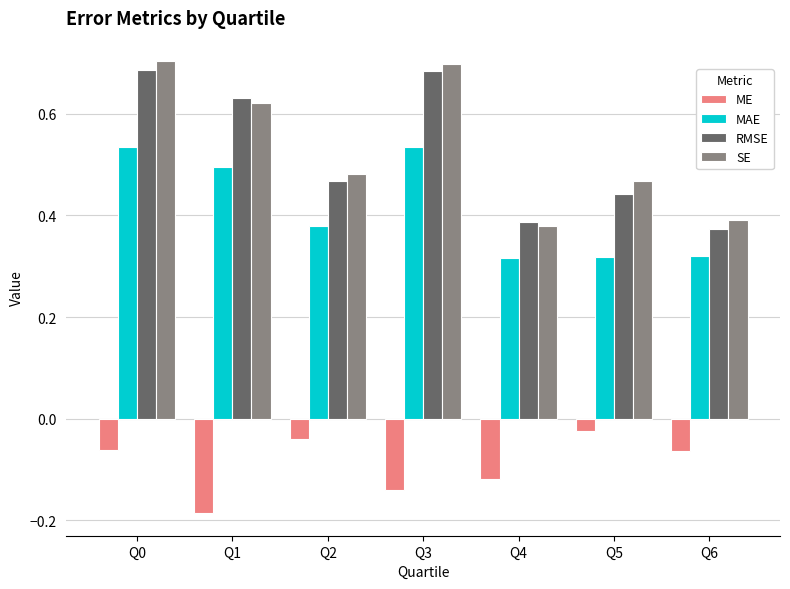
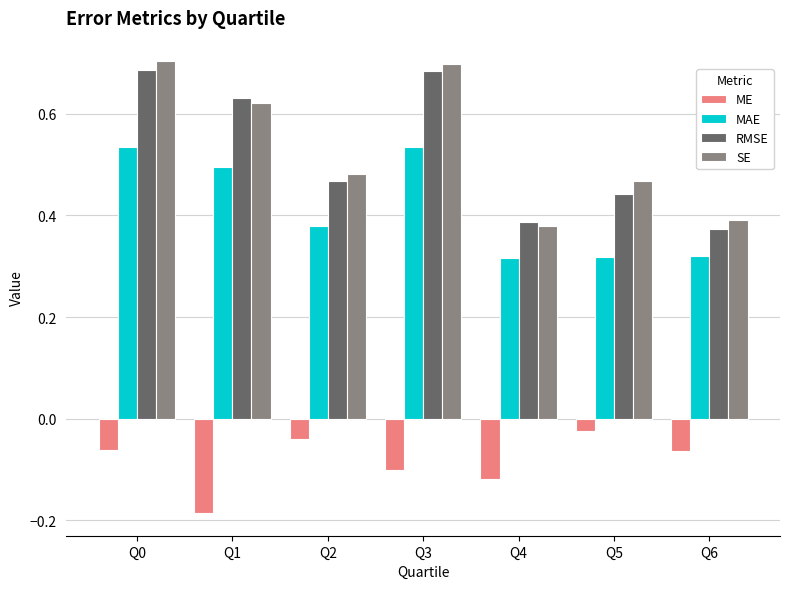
ME, Q3: -0.14 -> -0.10
